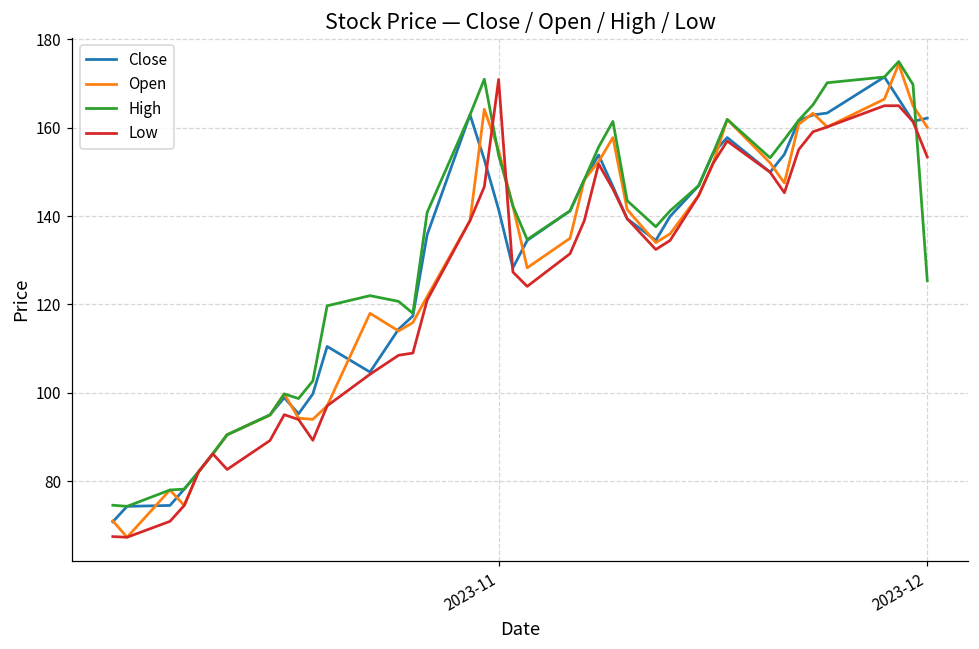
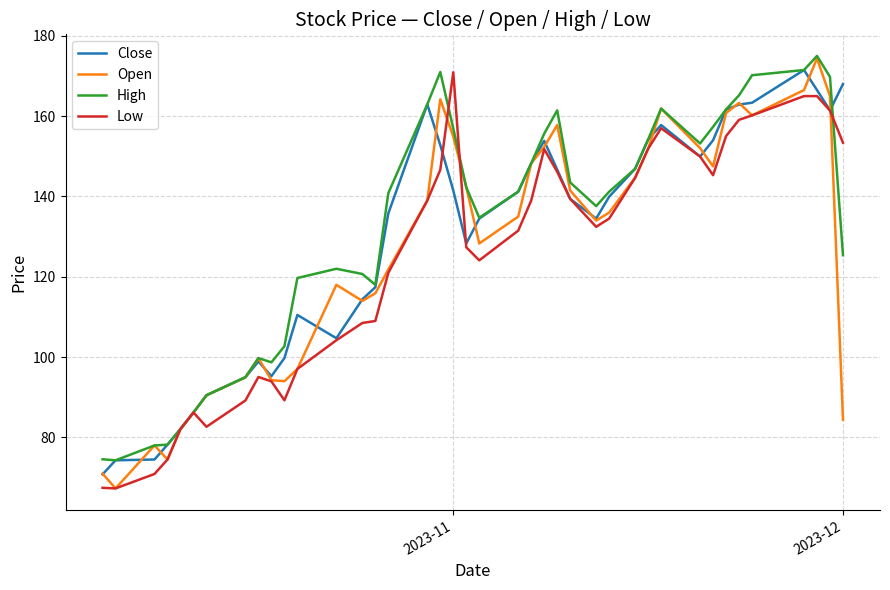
High, 2023-11: 154 -> 157
Close, 2023-12: 162 -> 168
Open, 2023-12: 160 -> 84
